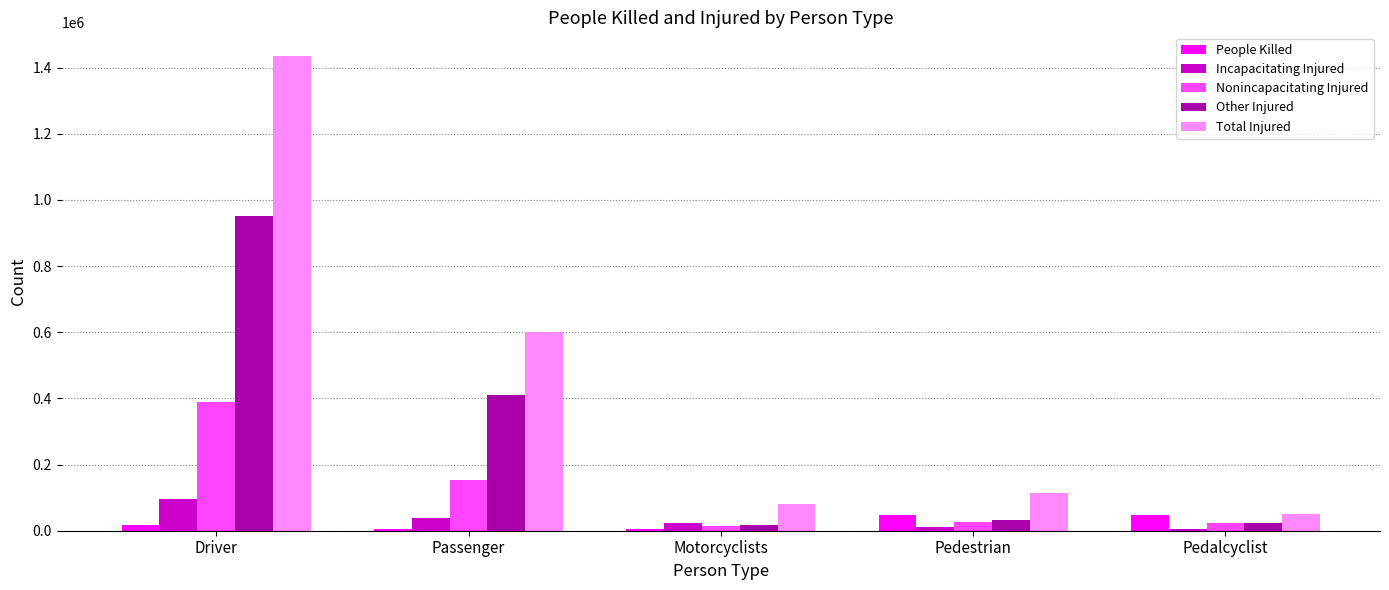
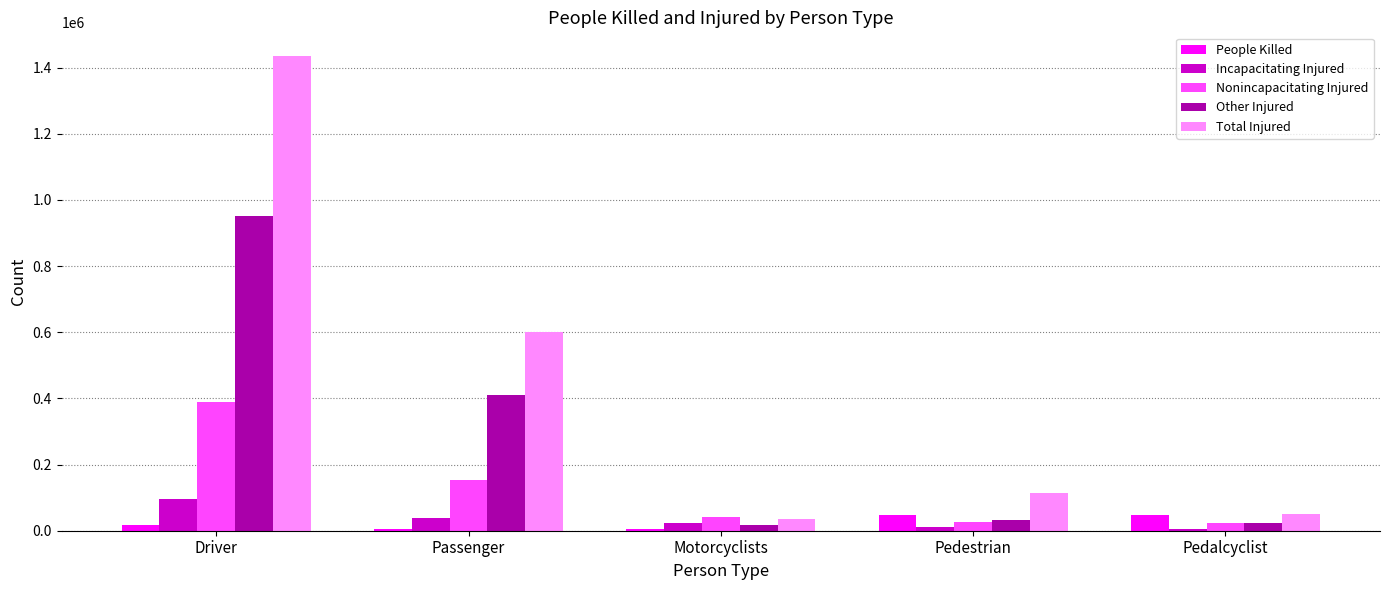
Nonincapacitating Injured, Motorcyclists: 10000 -> 40000
Total Injured, Motorcyclists: 80000 -> 40000
